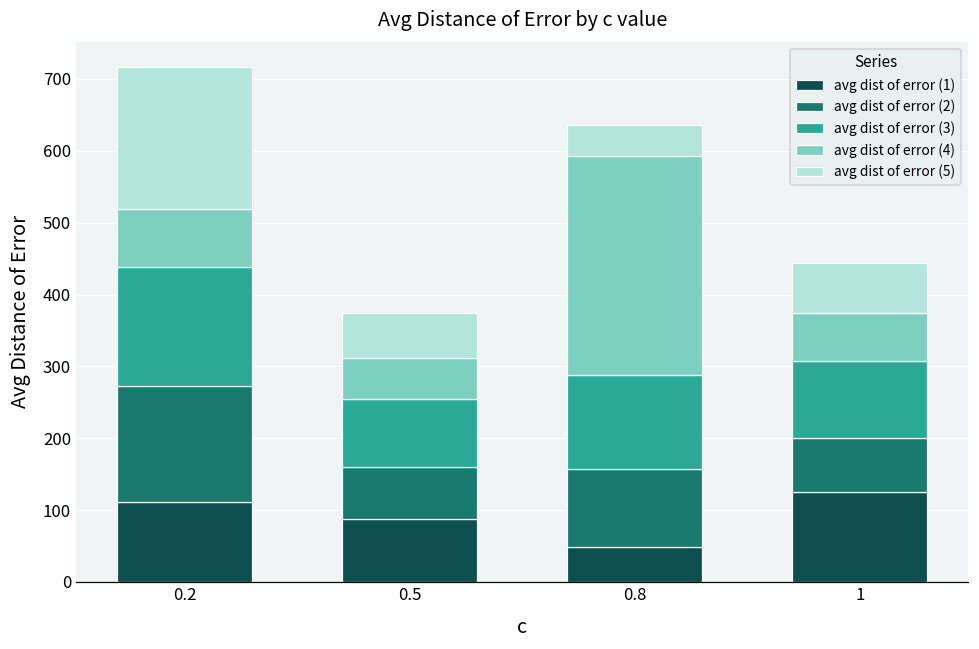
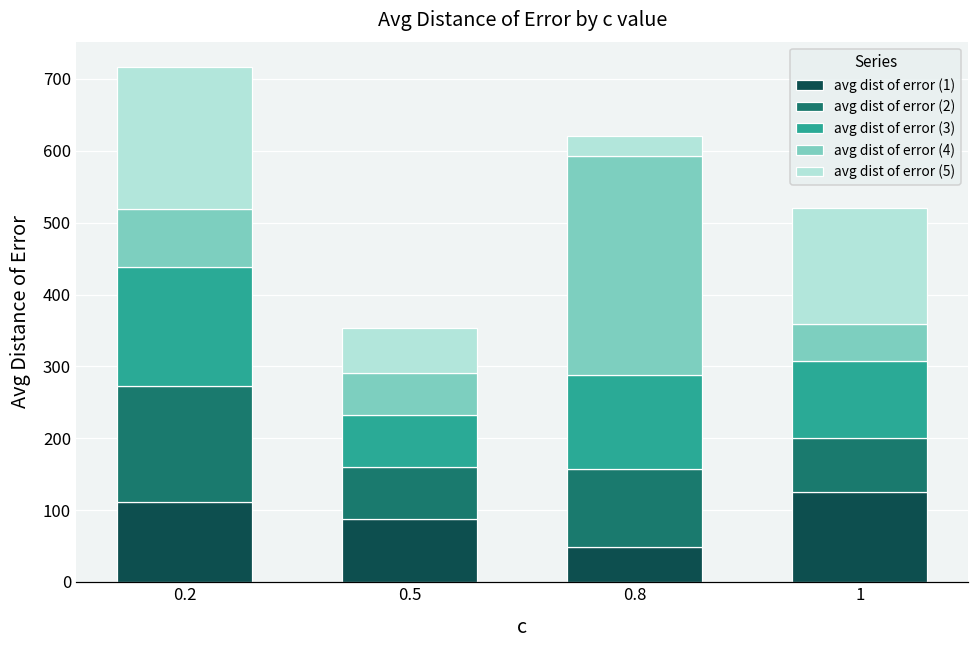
avg dist of error (3), 0.5: 90 -> 70
avg dist of error (5), 0.8: 40 -> 30
avg dist of error (4), 1: 70 -> 50
avg dist of error (5), 1: 70 -> 160
